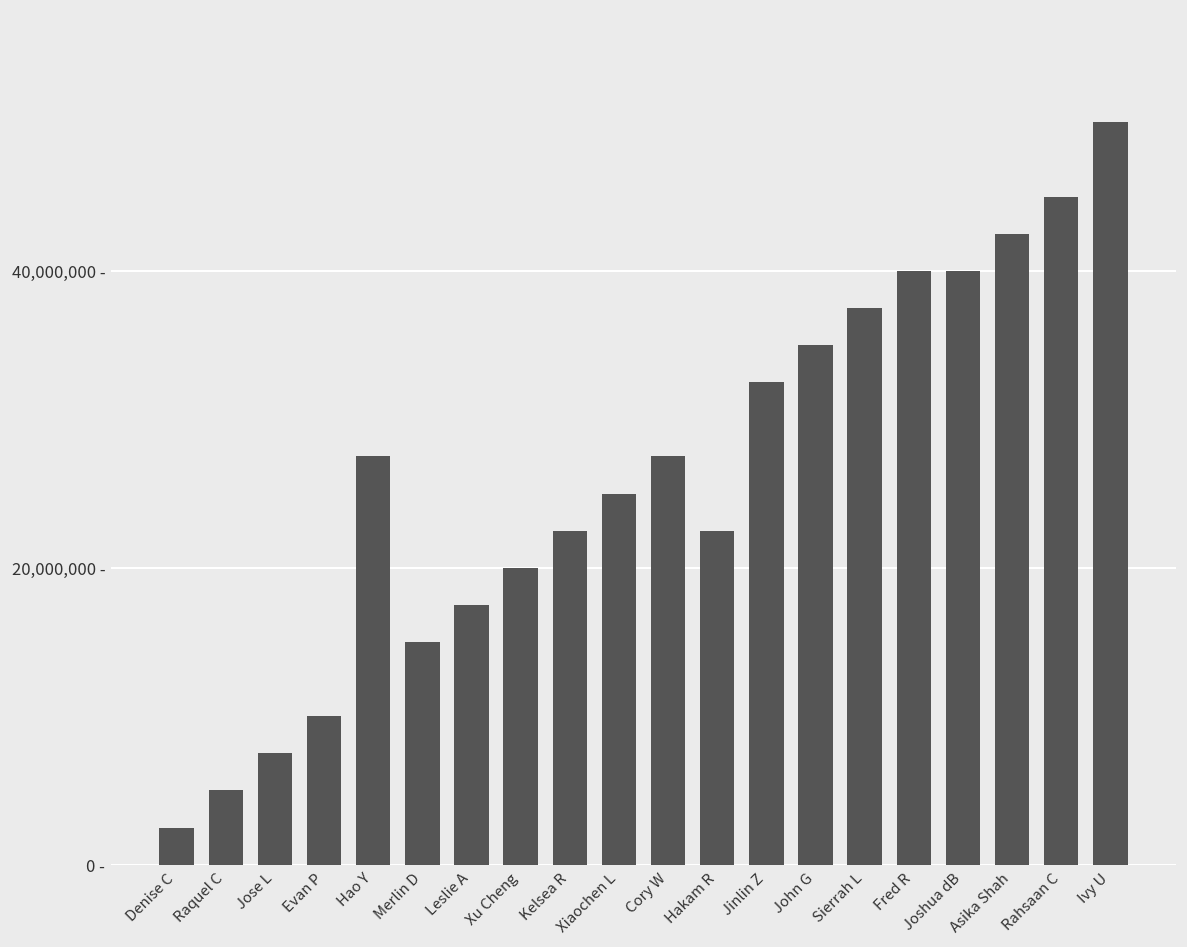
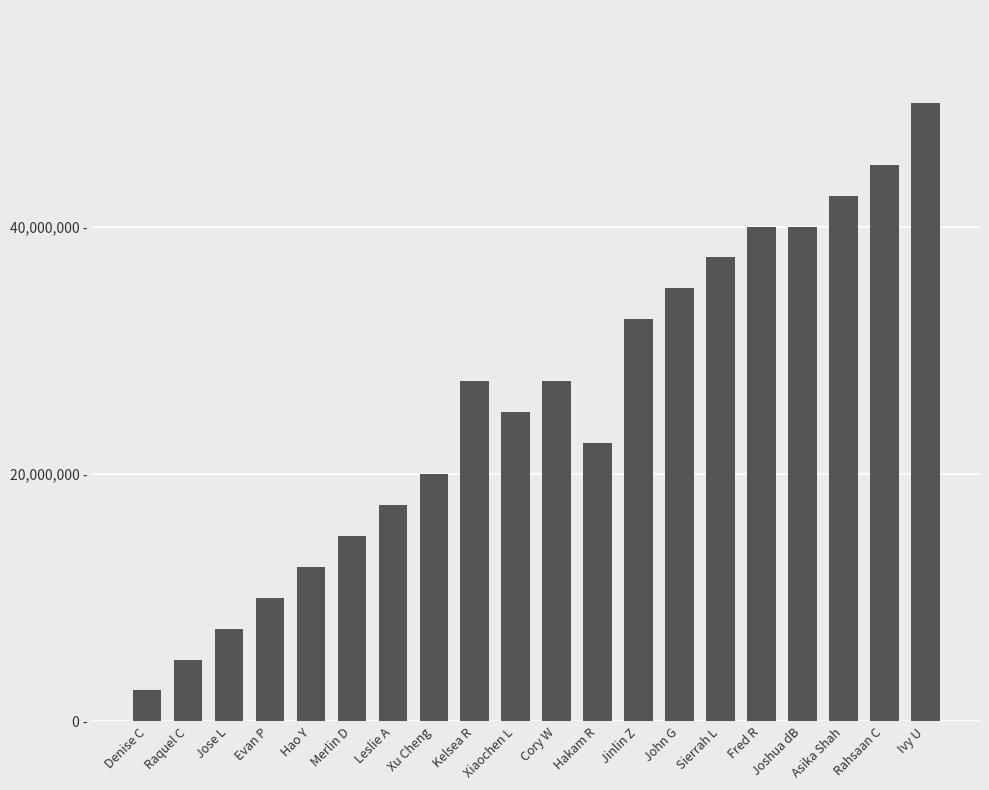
Hao Y: 27,500,000 - -> 12,500,000 -
Kelsea R: 22,500,000 - -> 27,500,000 -
